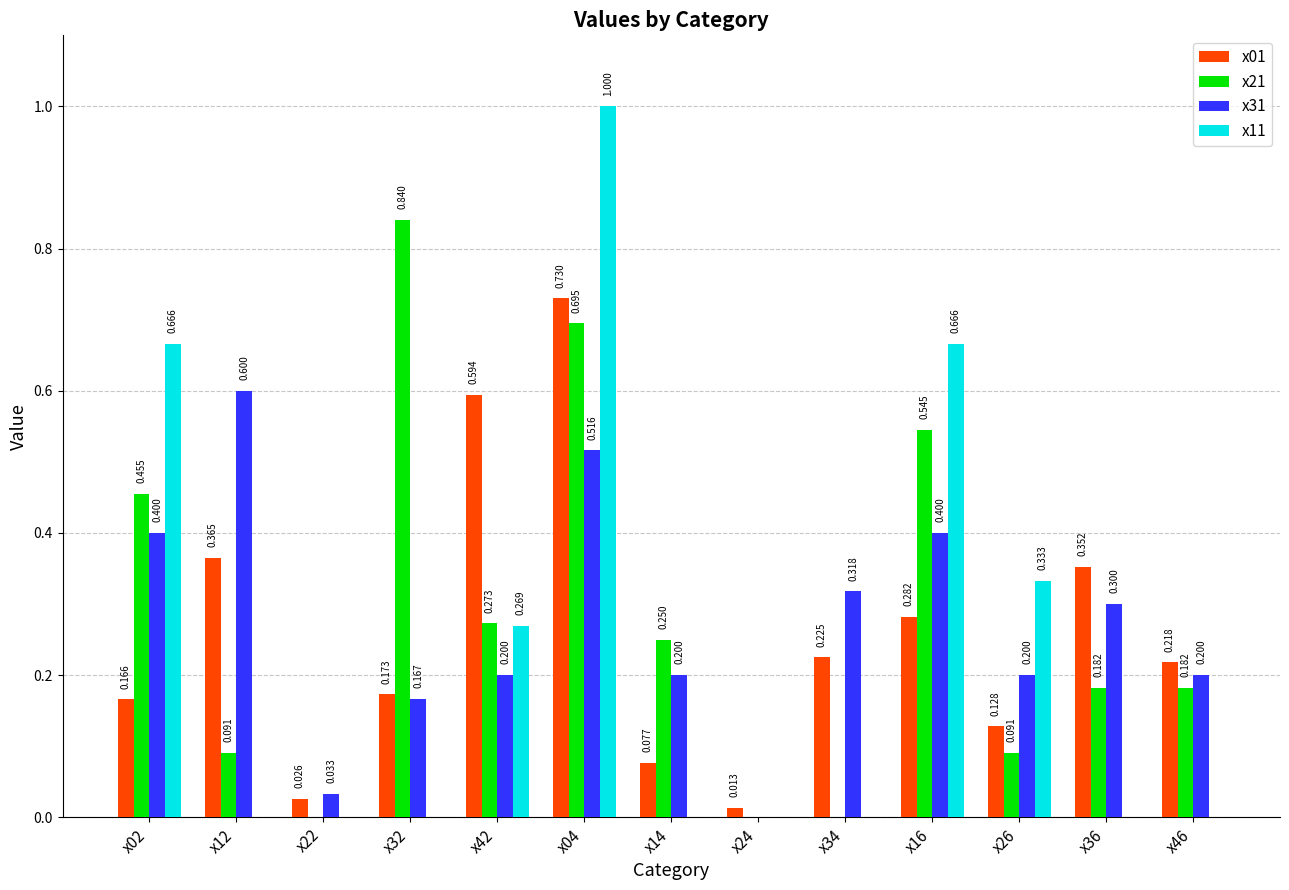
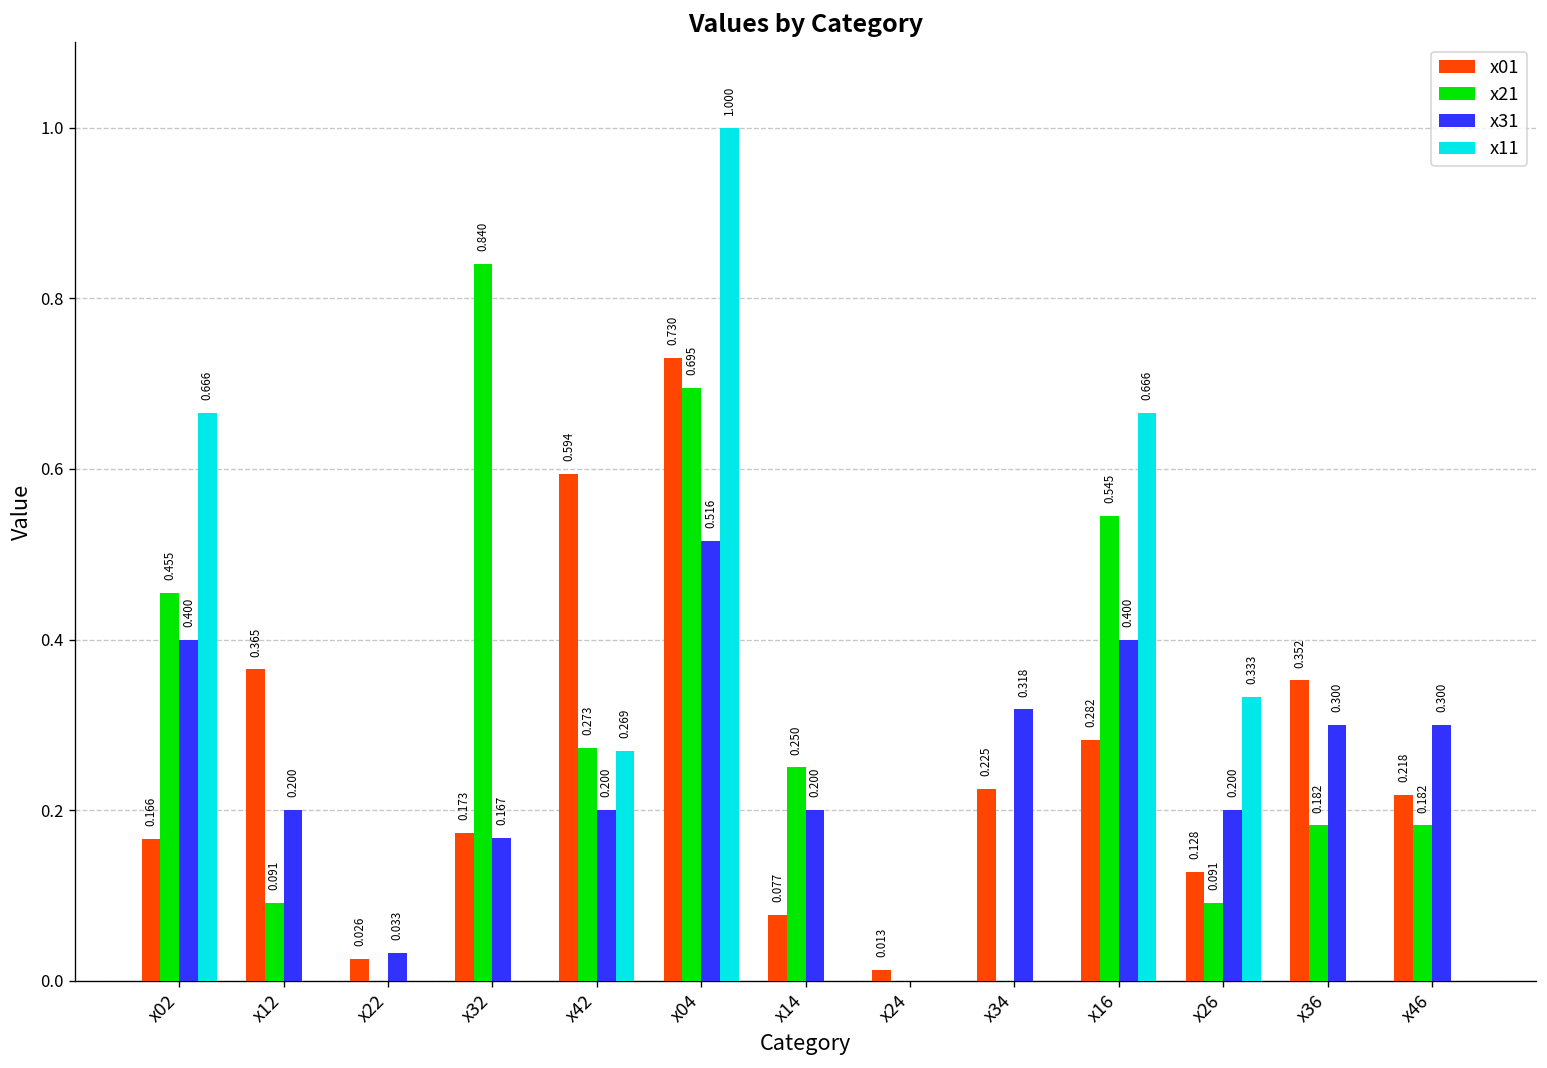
x31, x12: 0.600 -> 0.200
x31, x46: 0.200 -> 0.300
